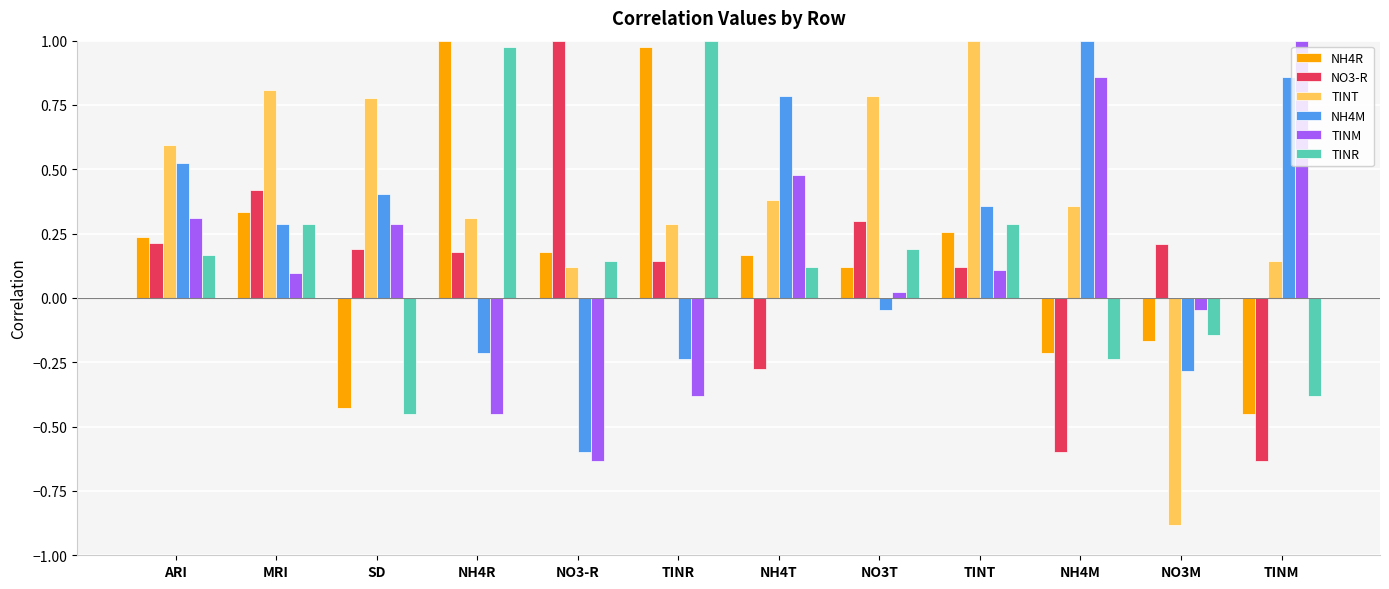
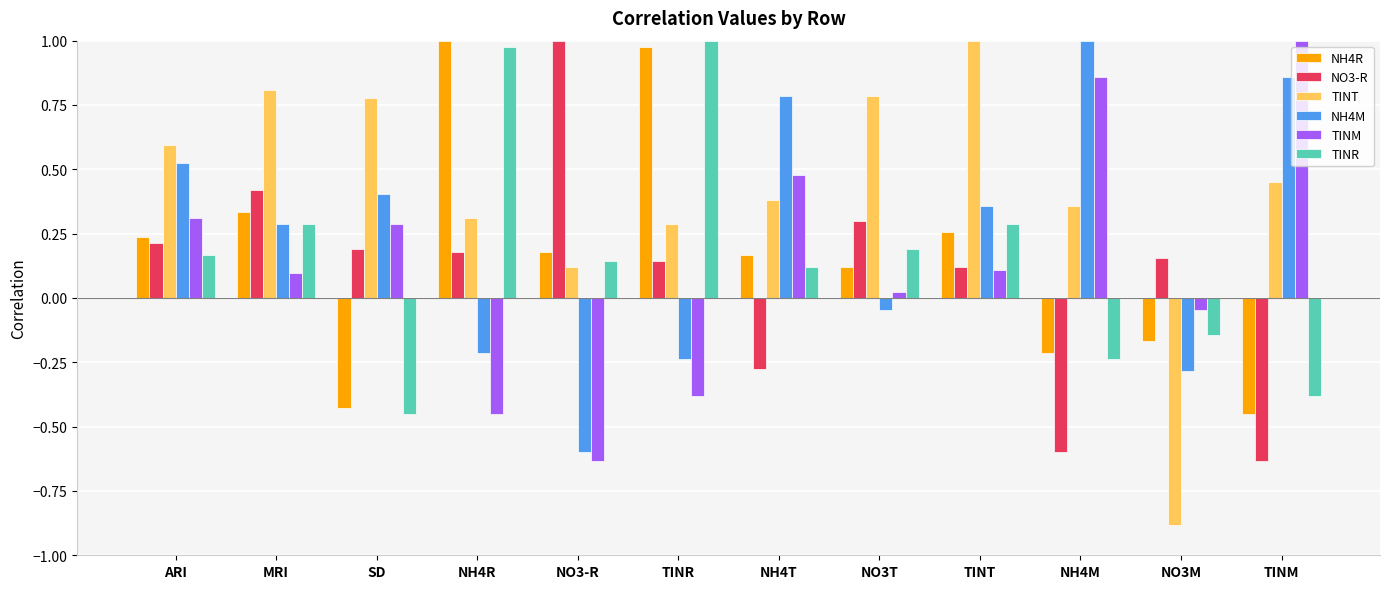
NO3-R, NO3M: 0.21 -> 0.16
TINT, TINM: 0.14 -> 0.45
